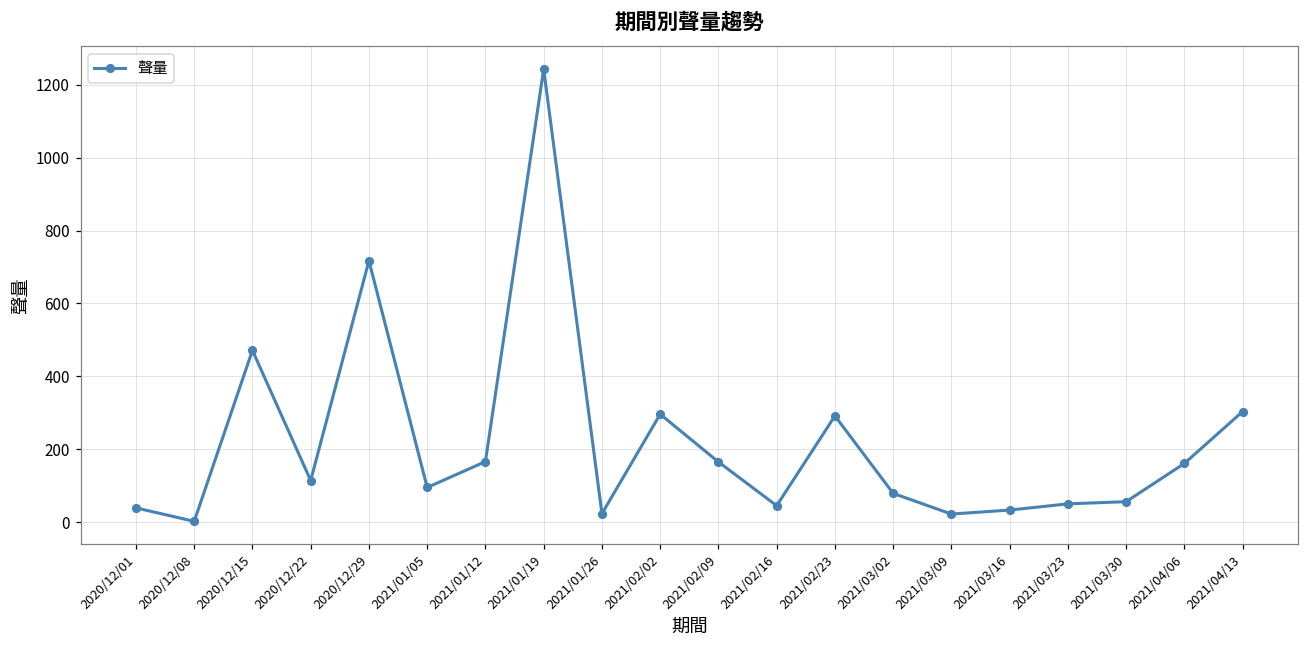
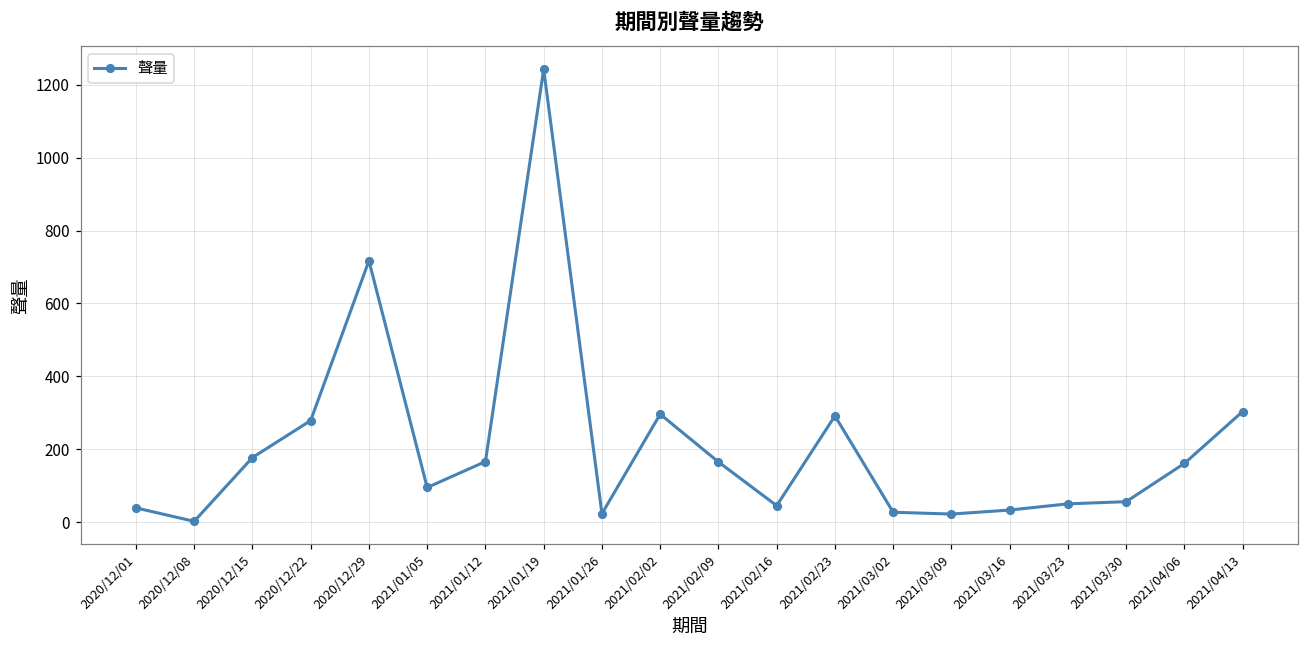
2020/12/15: 470 -> 180
2020/12/22: 110 -> 280
2021/03/02: 80 -> 30
